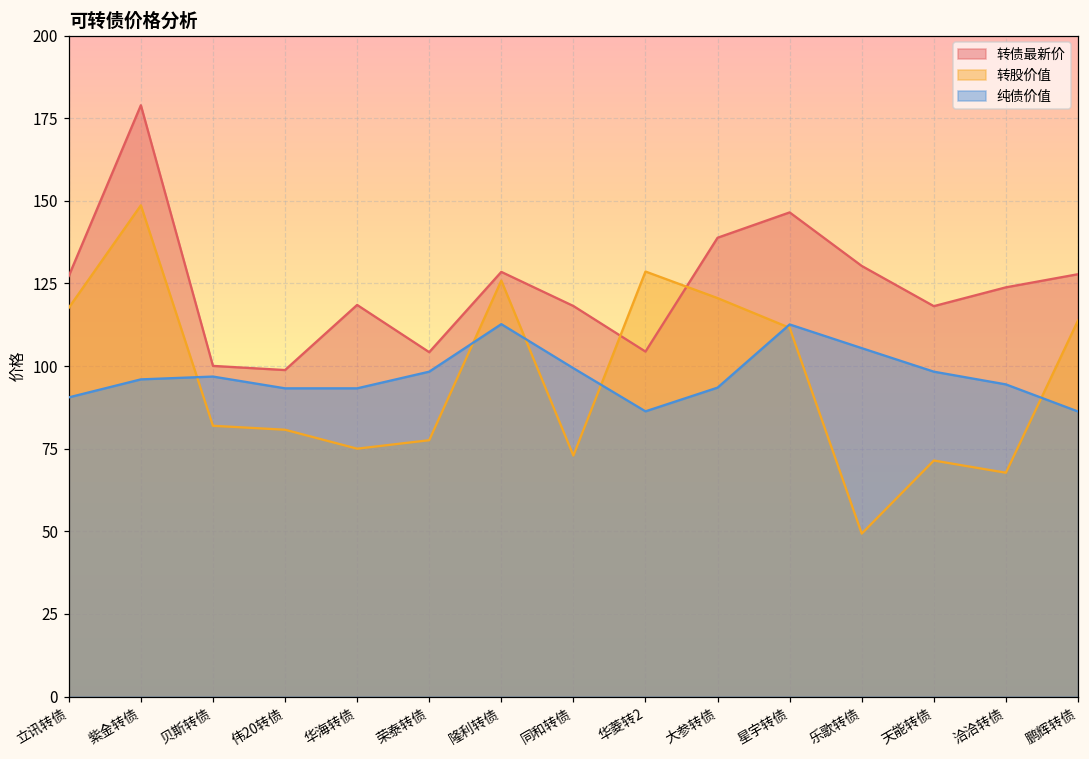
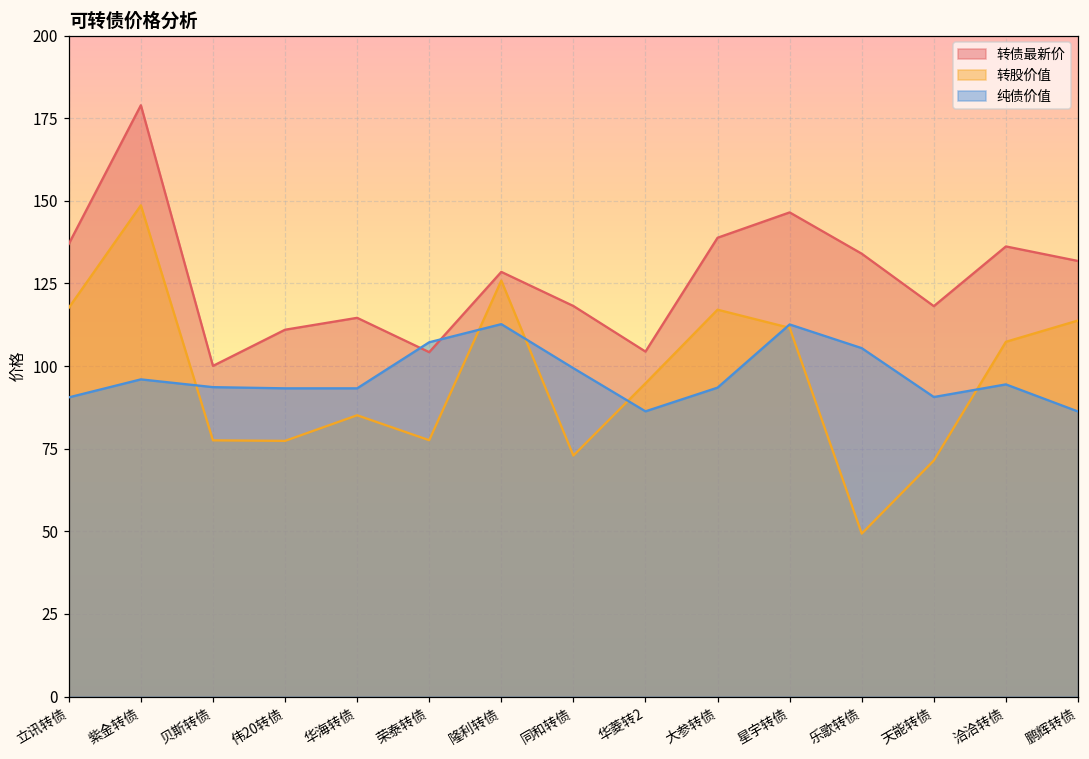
转债最新价, 立讯转债: 127 -> 137
转股价值, 贝斯转债: 82 -> 78
纯债价值, 贝斯转债: 97 -> 94
转债最新价, 伟20转债: 99 -> 111
转股价值, 伟20转债: 81 -> 77
转债最新价, 华海转债: 119 -> 115
转股价值, 华海转债: 75 -> 85
纯债价值, 荣泰转债: 98 -> 107
转股价值, 华菱转2: 129 -> 95
转股价值, 大参转债: 121 -> 117
转债最新价, 乐歌转债: 130 -> 134
纯债价值, 天能转债: 98 -> 91
转债最新价, 洽洽转债: 124 -> 136
转股价值, 洽洽转债: 68 -> 107
转债最新价, 鹏辉转债: 128 -> 132
